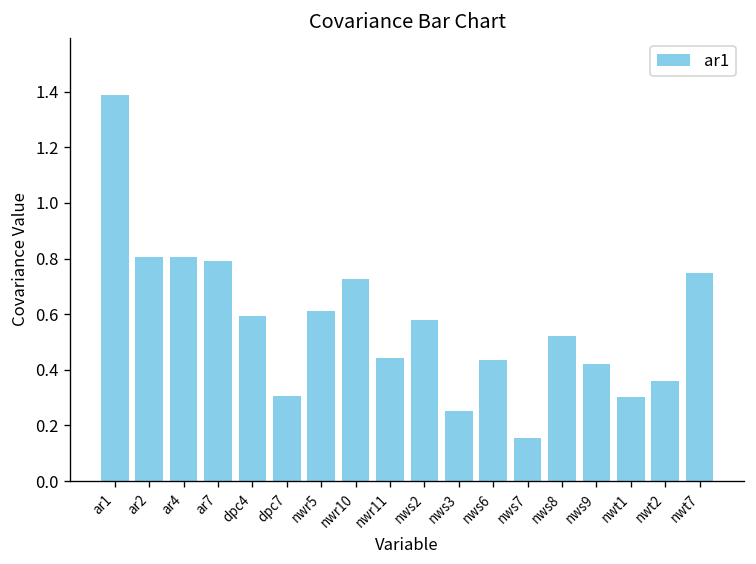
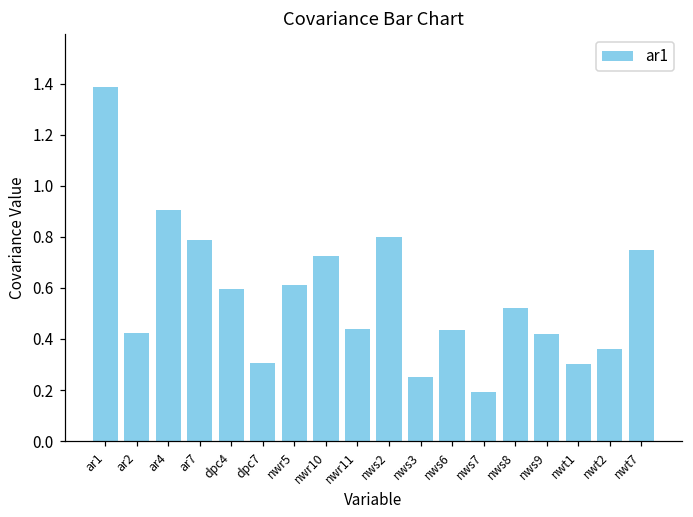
ar2: 0.81 -> 0.42
ar4: 0.80 -> 0.91
nws2: 0.58 -> 0.80
nws7: 0.15 -> 0.19
